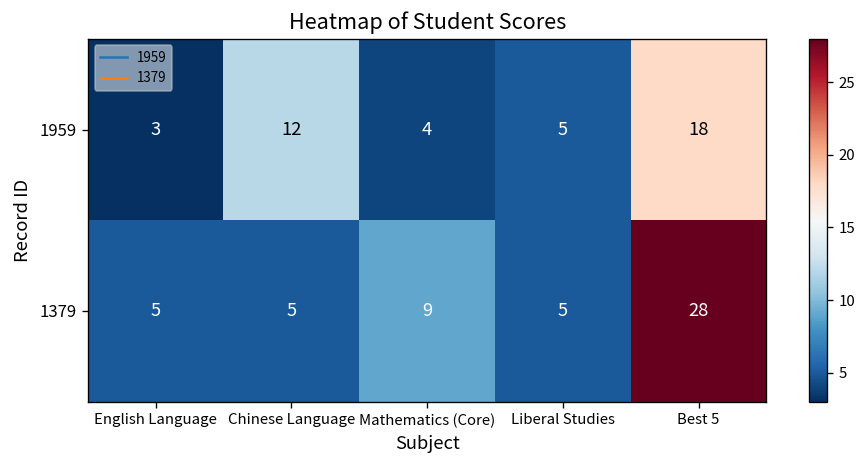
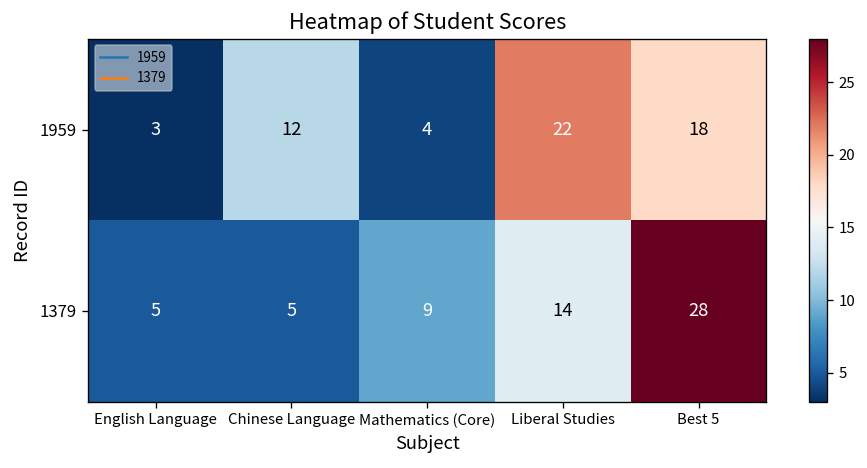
1959, Liberal Studies: 5 -> 22
1379, Liberal Studies: 5 -> 14
